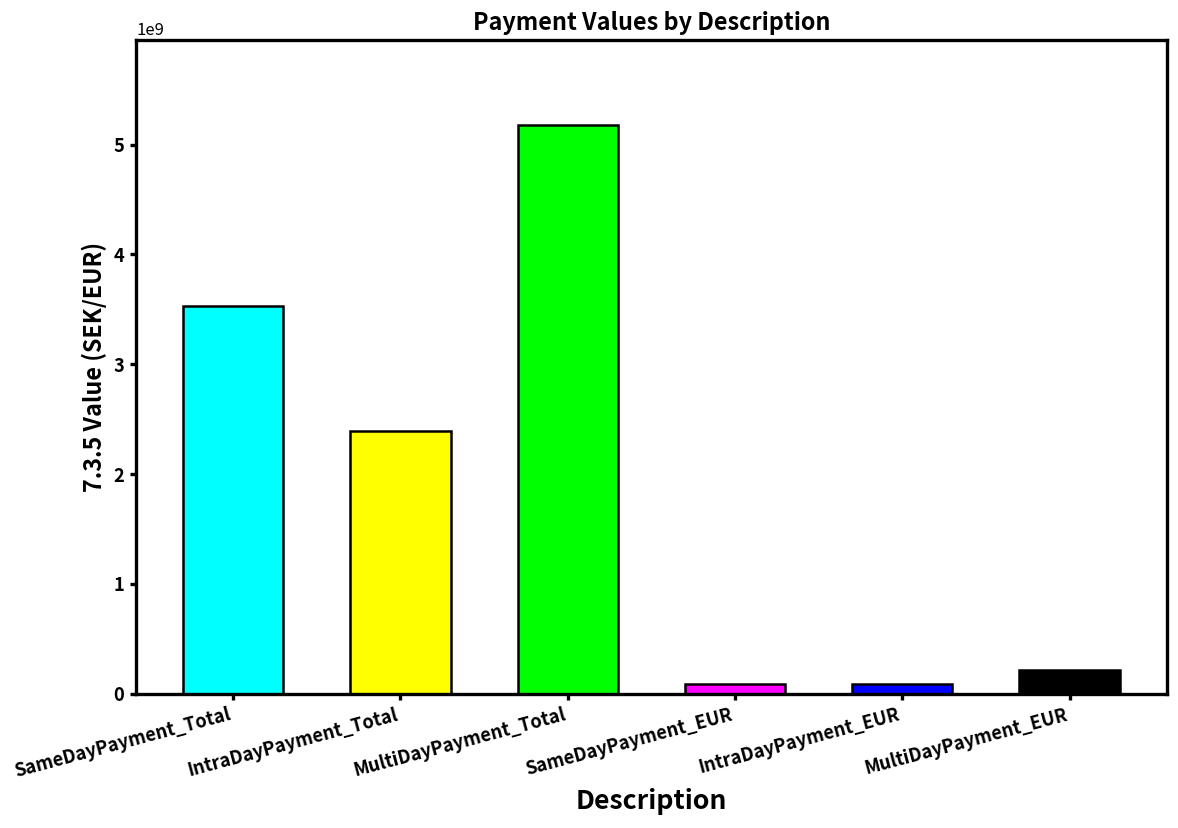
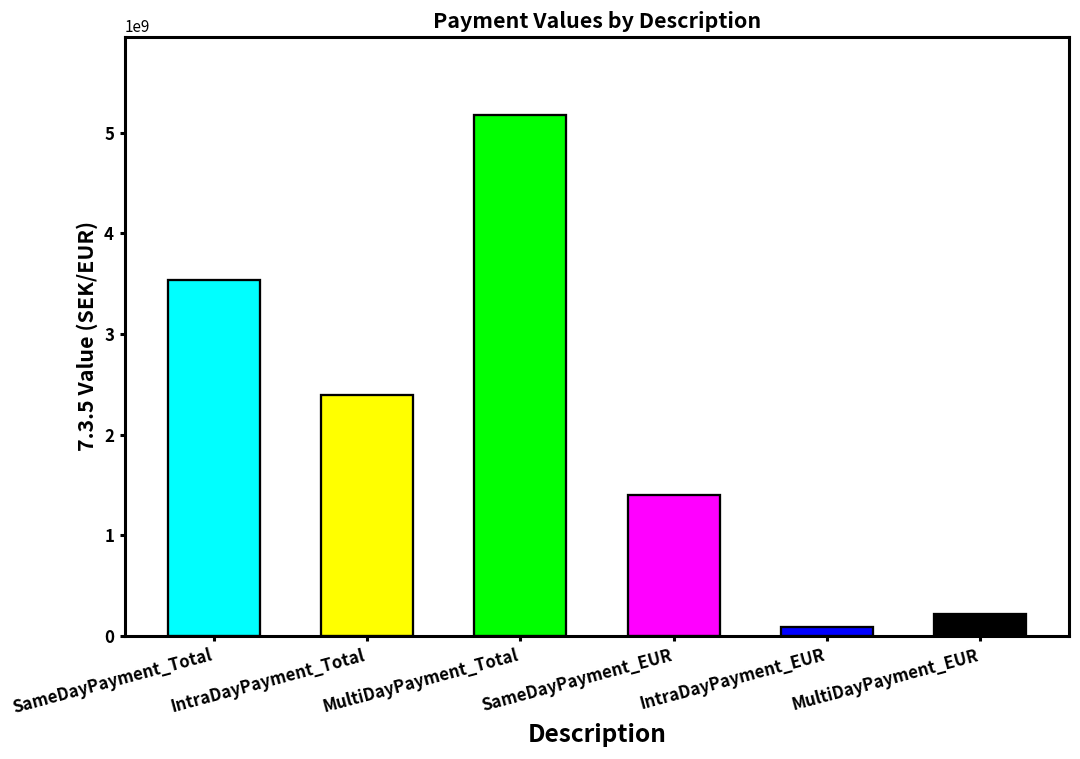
SameDayPayment_EUR: 100000000 -> 1400000000
